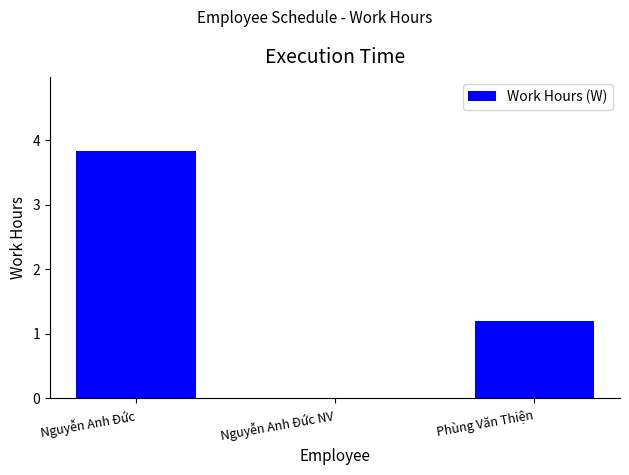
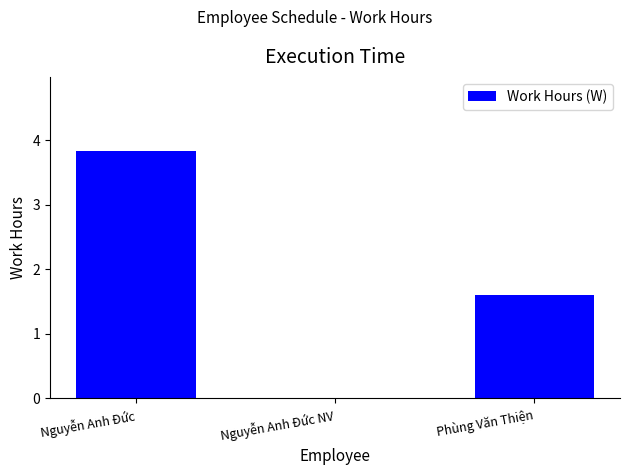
Phùng Văn Thiện: 1.2 -> 1.6
